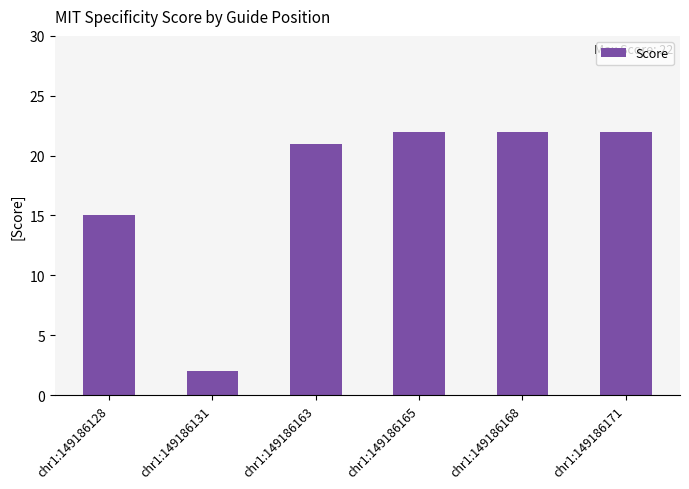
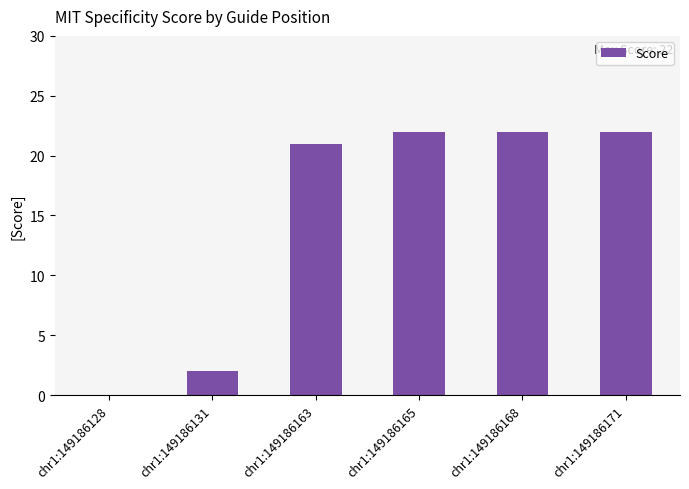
chr1:149186128: 15 -> 0
